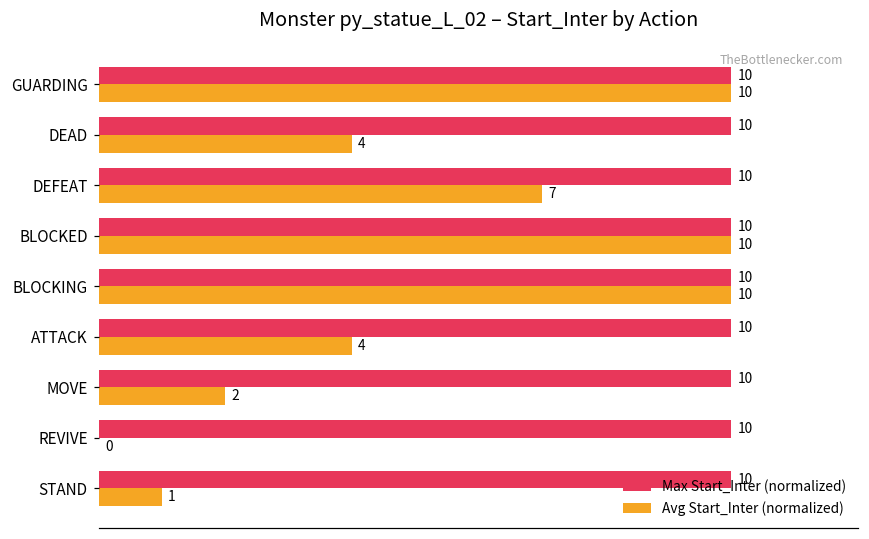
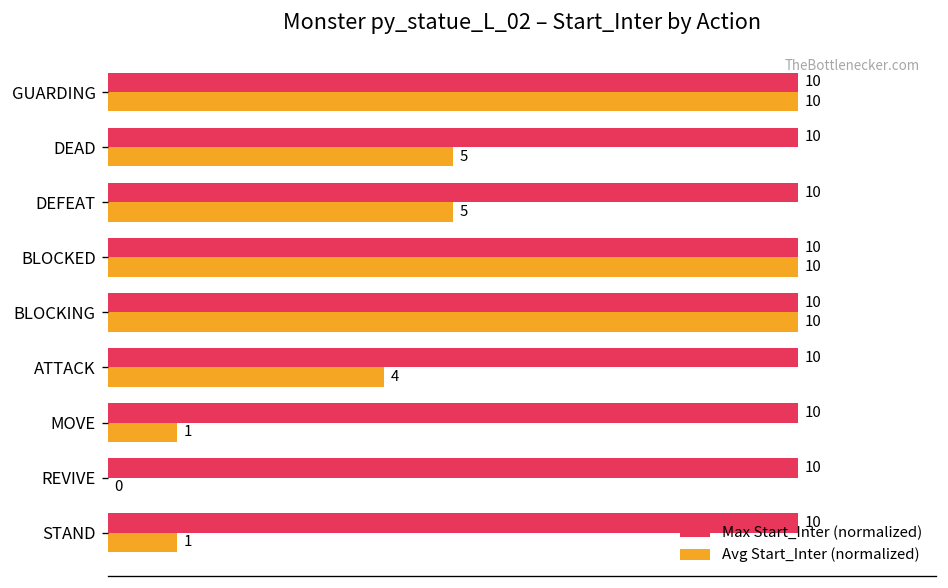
Avg Start_Inter (normalized), DEAD: 4 -> 5
Avg Start_Inter (normalized), DEFEAT: 7 -> 5
Avg Start_Inter (normalized), MOVE: 2 -> 1
